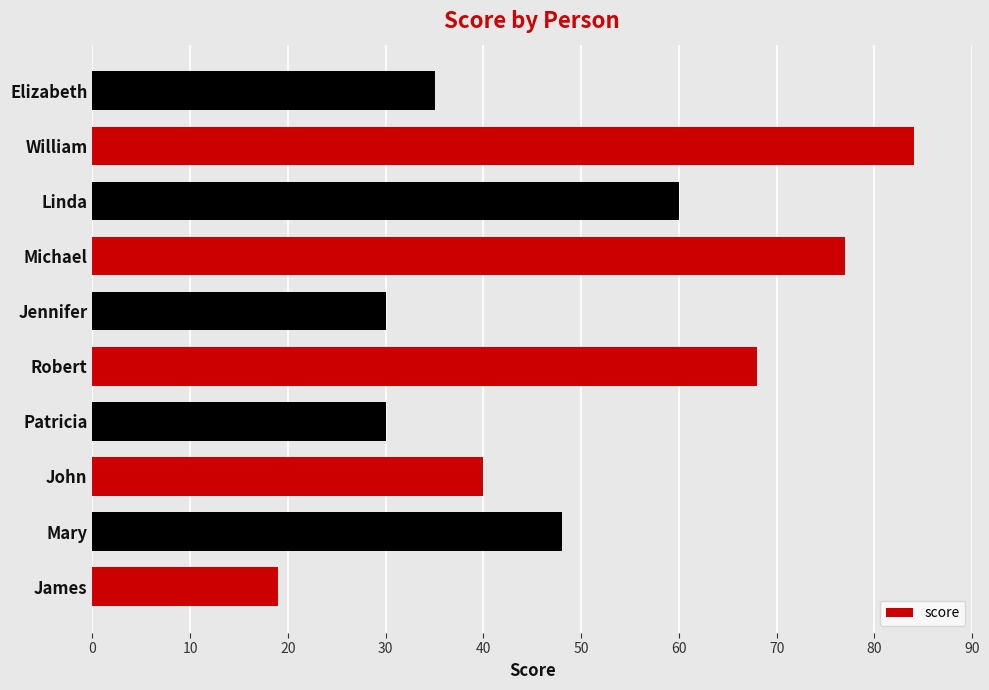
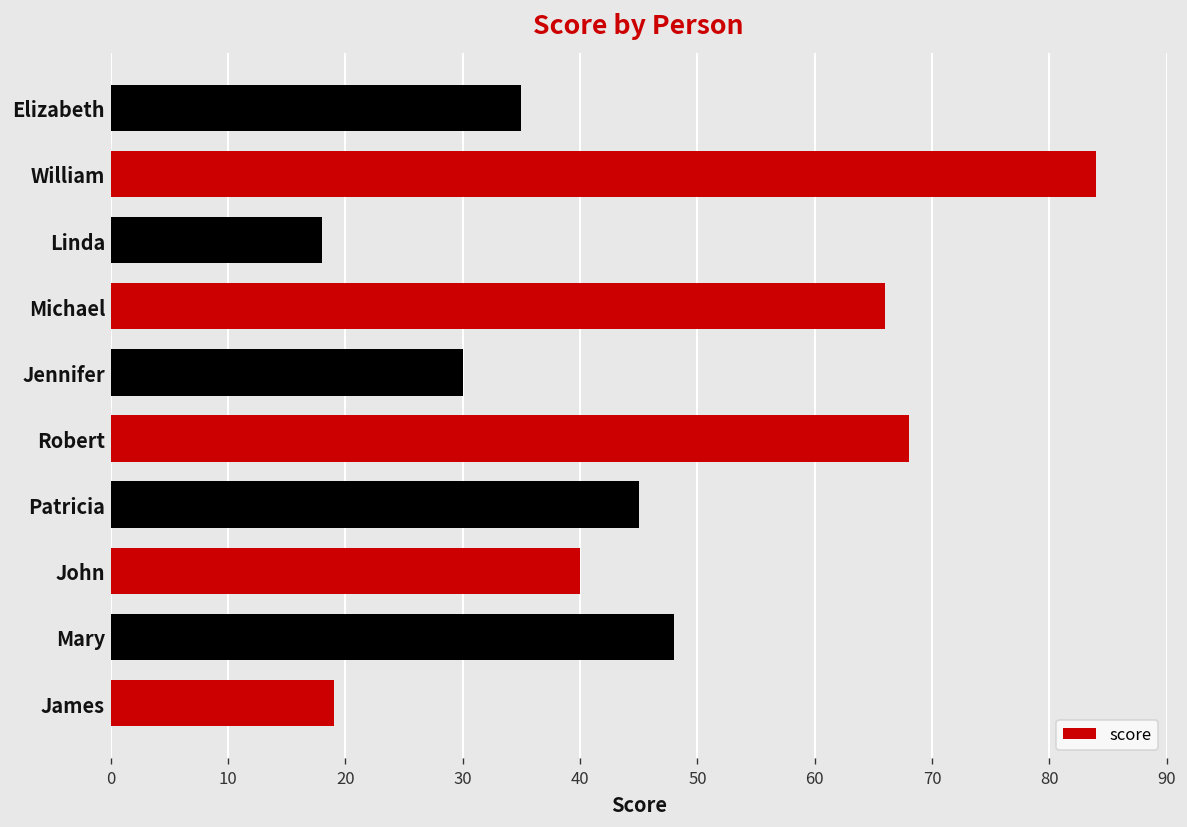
Linda: 60 -> 18
Michael: 77 -> 66
Patricia: 30 -> 45
